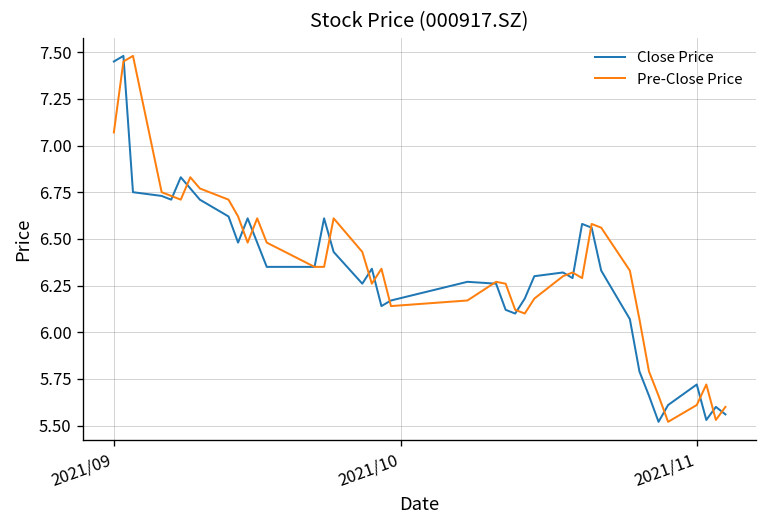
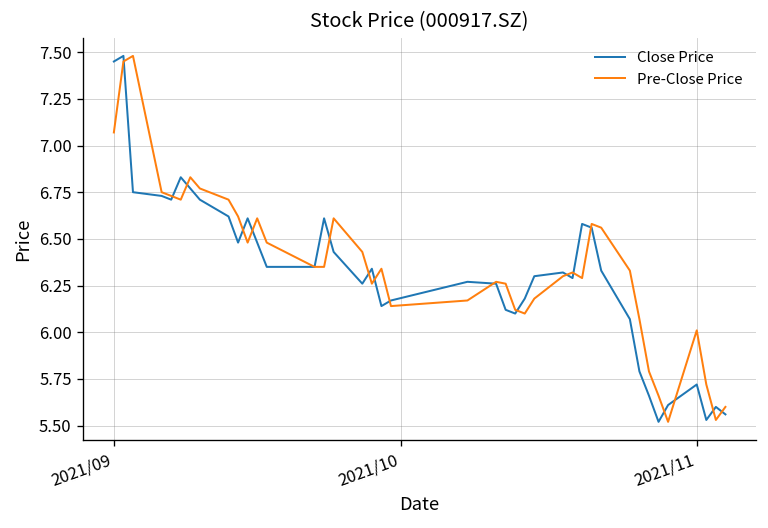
Pre-Close Price, 2021/11: 5.61 -> 6.01
